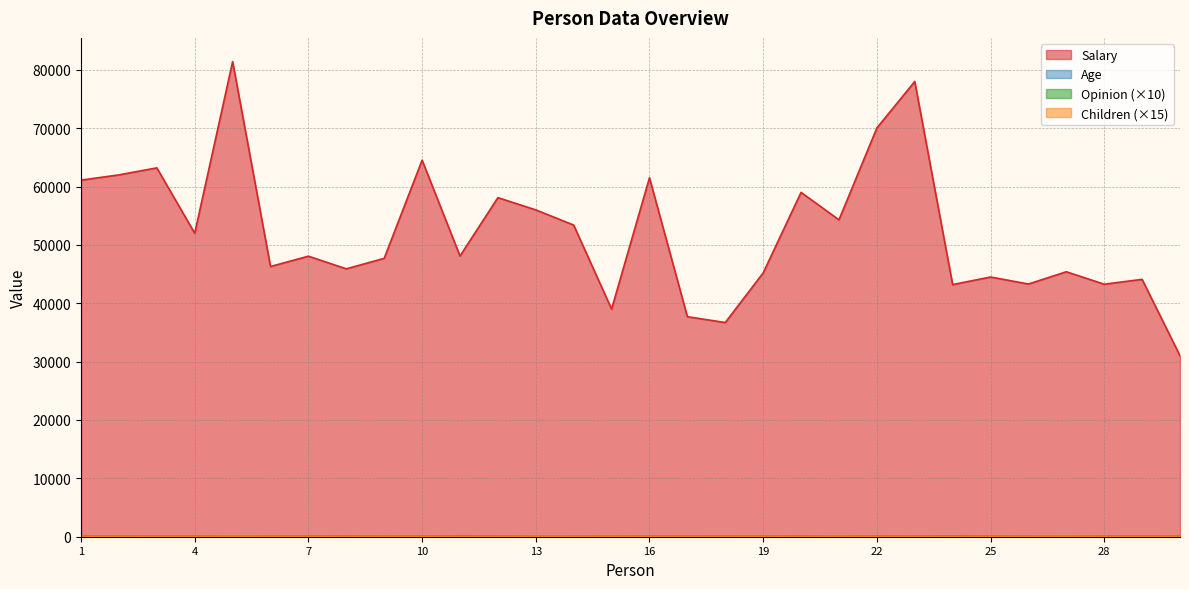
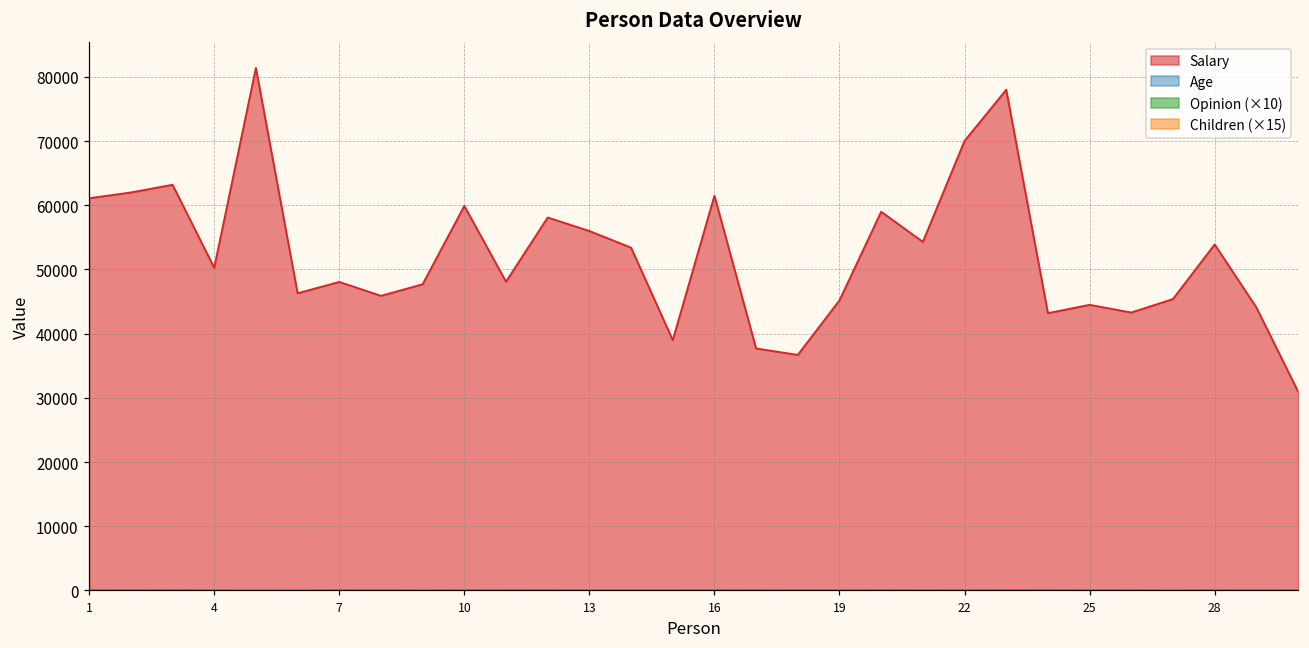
Salary, 4: 52000 -> 50000
Salary, 10: 65000 -> 60000
Salary, 28: 43000 -> 54000
